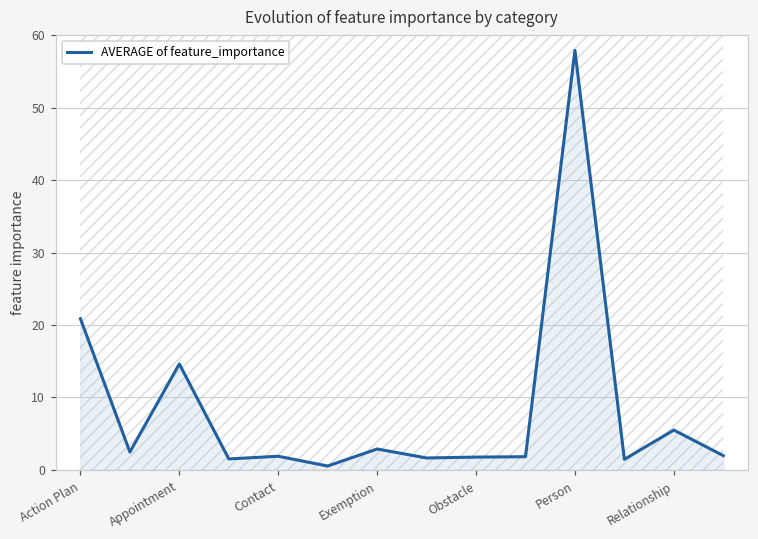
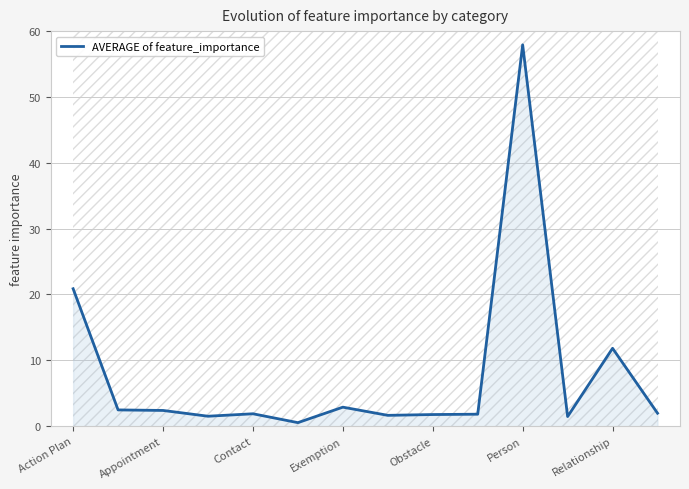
AVERAGE of feature_importance, Appointment: 15 -> 2
AVERAGE of feature_importance, Relationship: 5 -> 12
